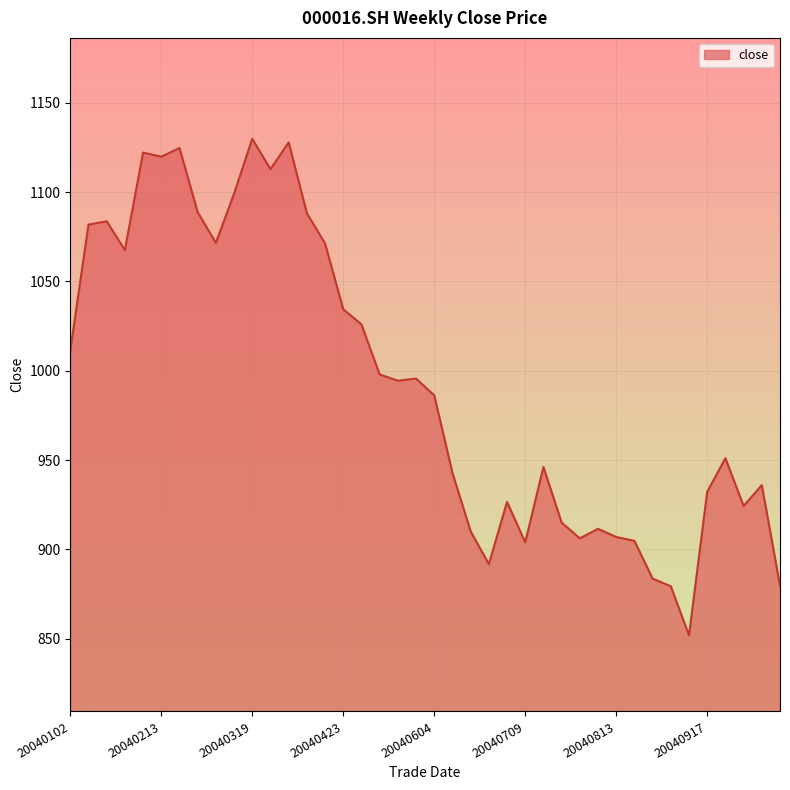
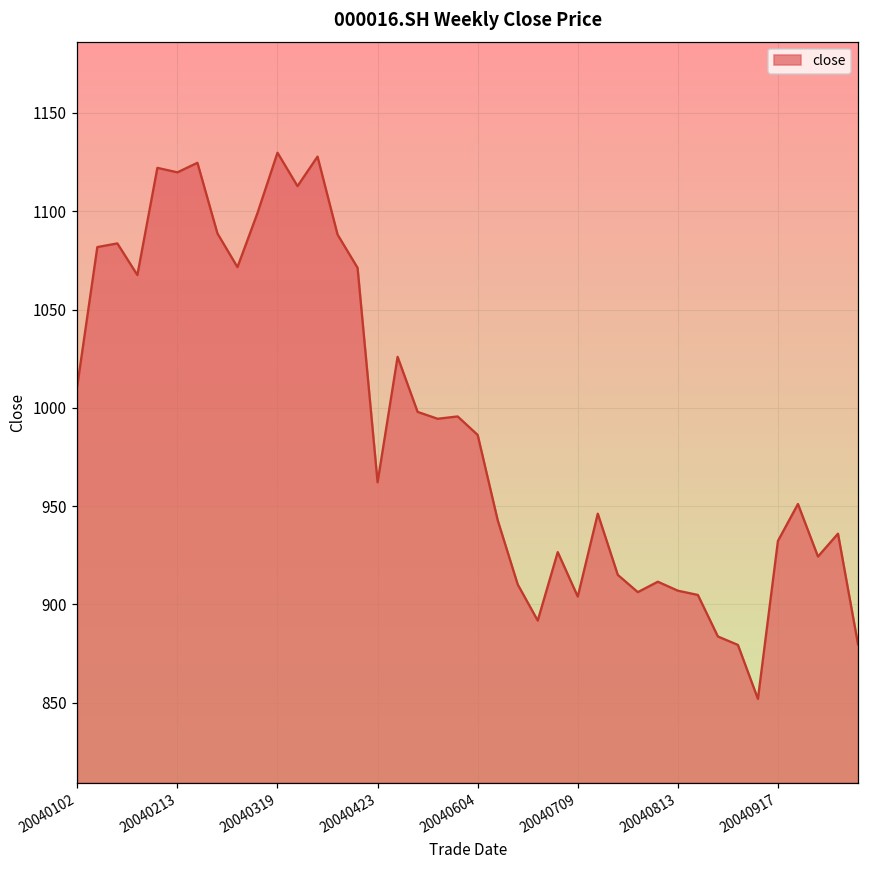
20040423: 1034 -> 962
